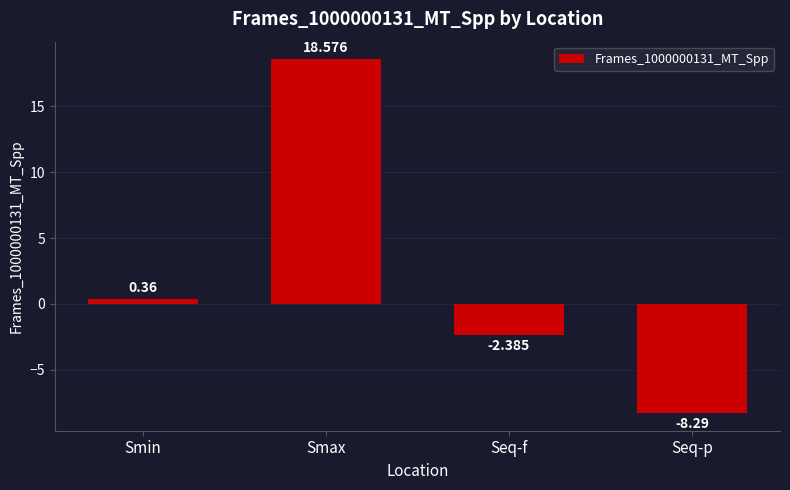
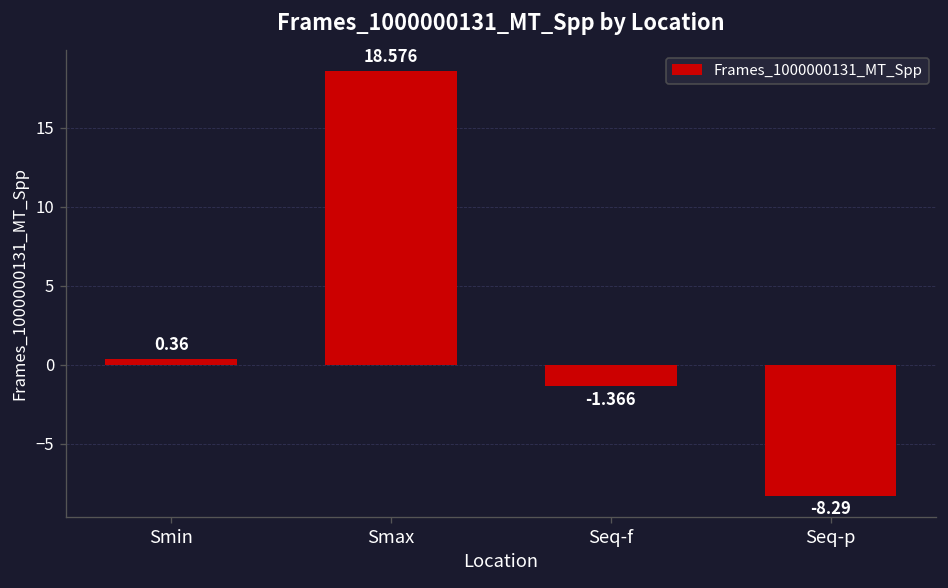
Seq-f: -2.385 -> -1.366
